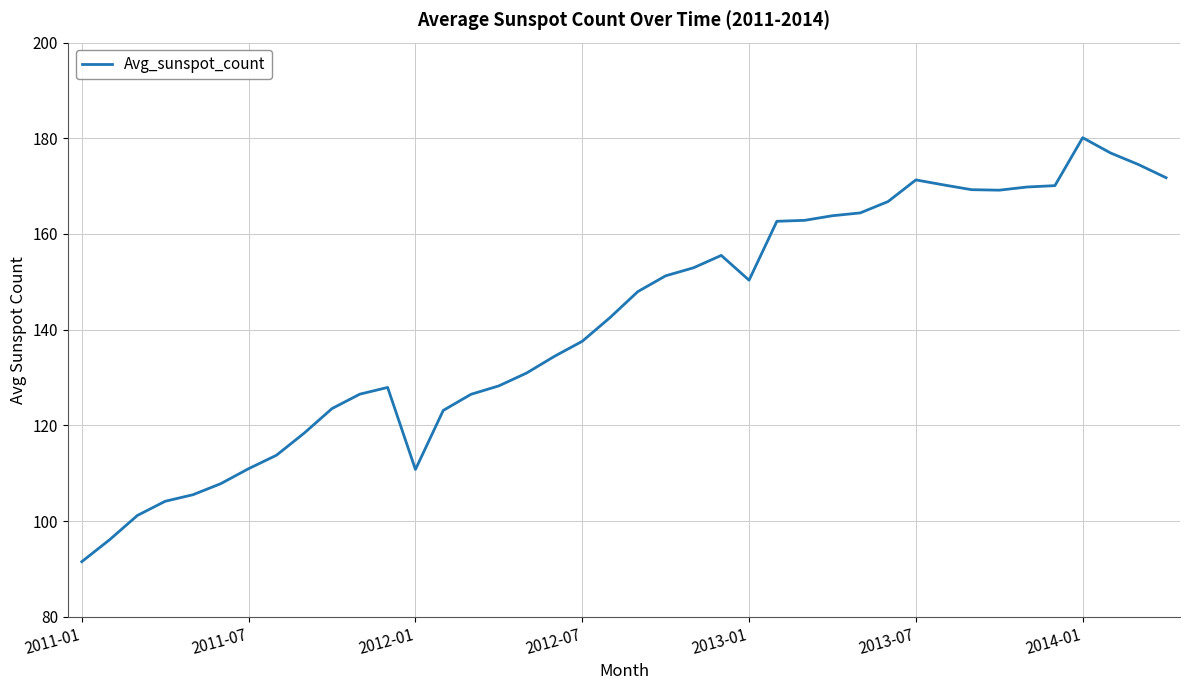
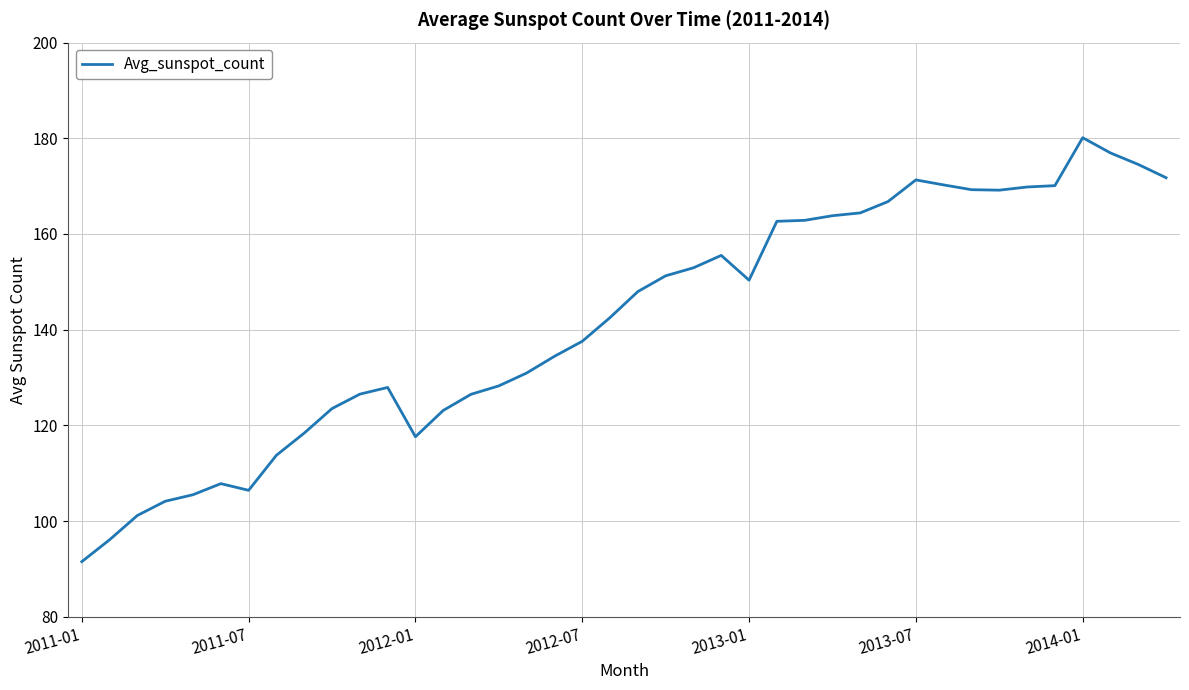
2011-07: 111 -> 106
2012-01: 111 -> 118
